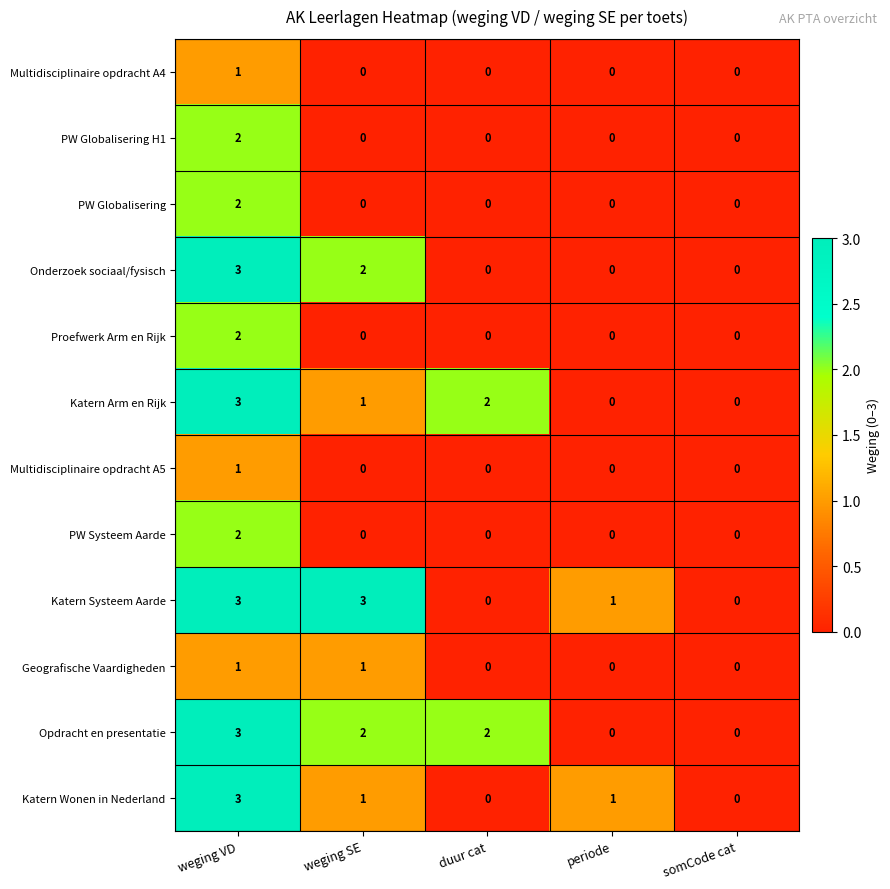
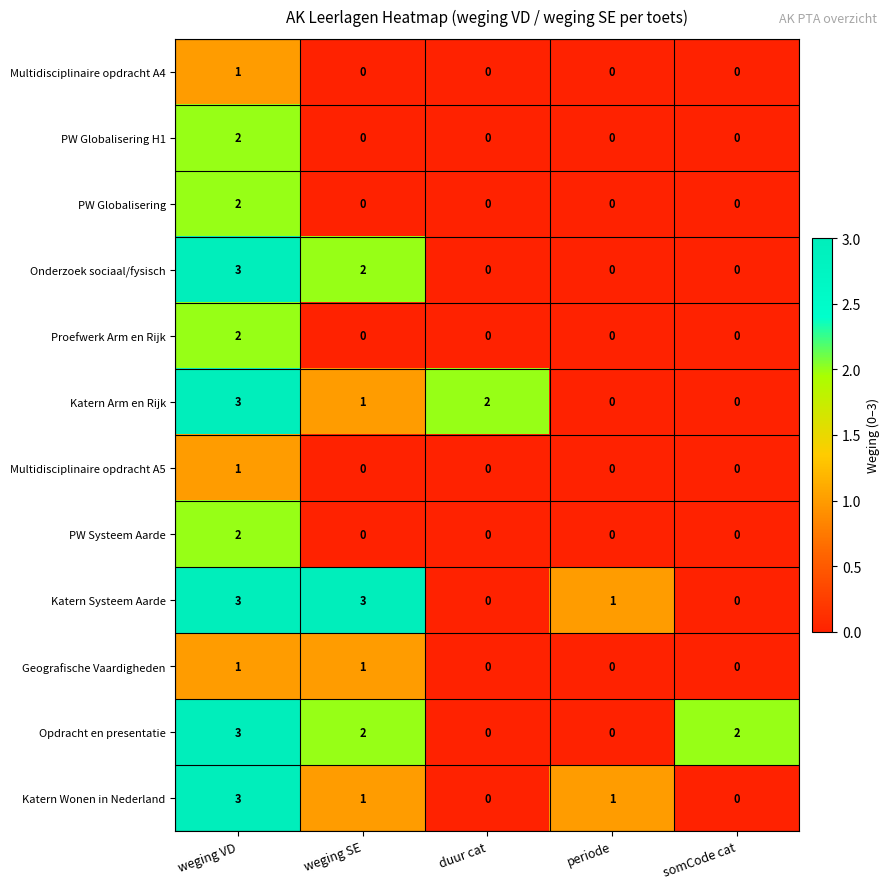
Opdracht en presentatie, duur cat: 2 -> 0
Opdracht en presentatie, somCode cat: 0 -> 2
